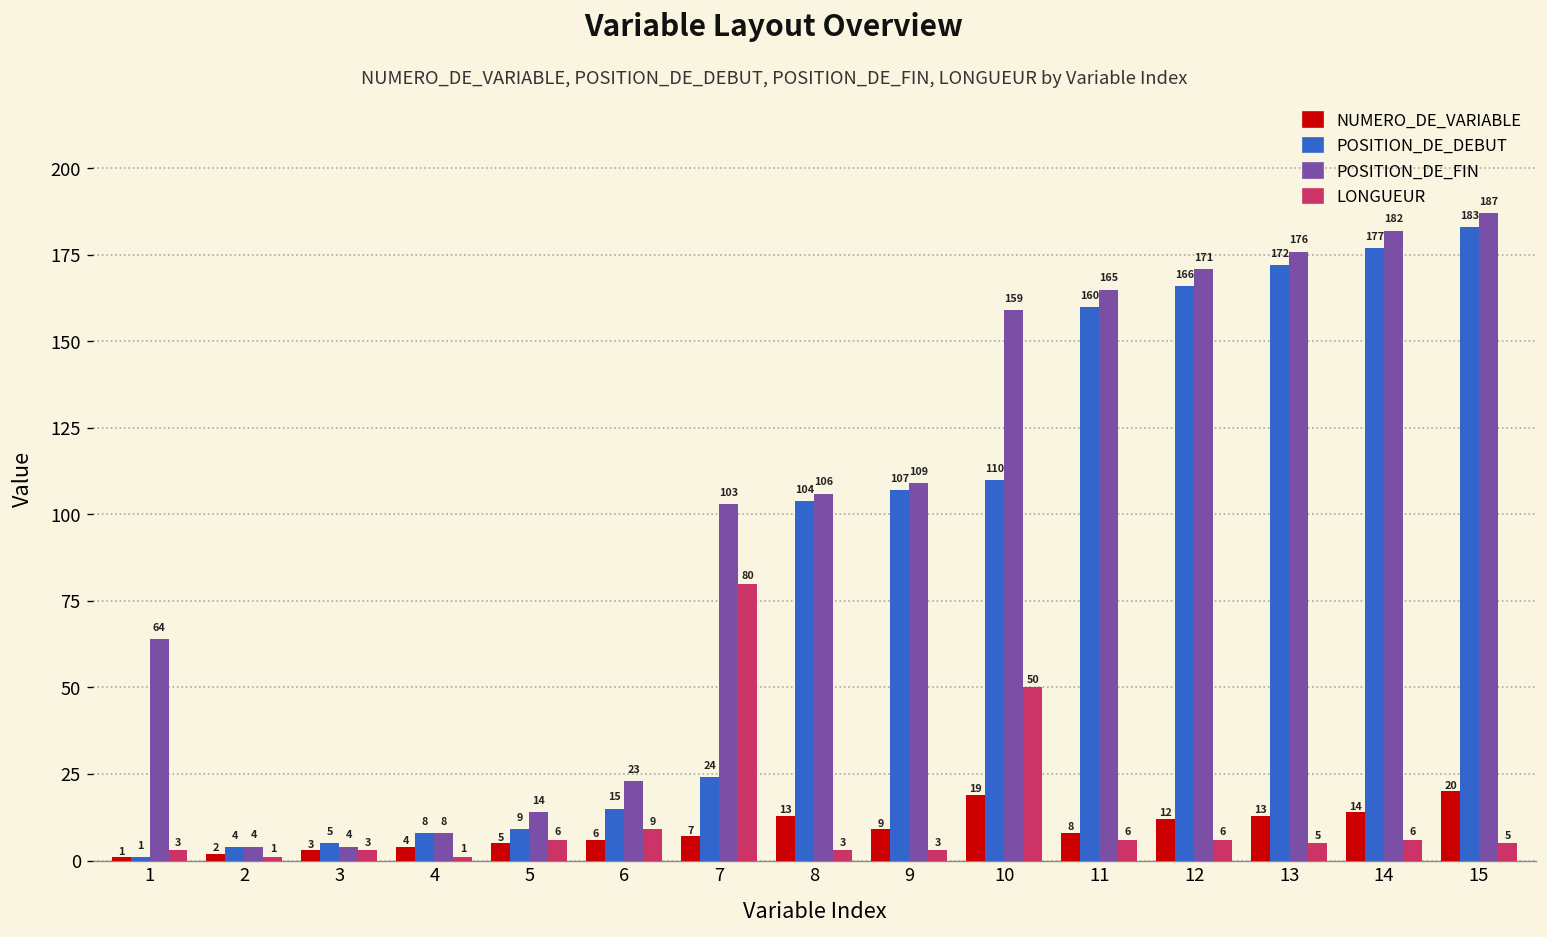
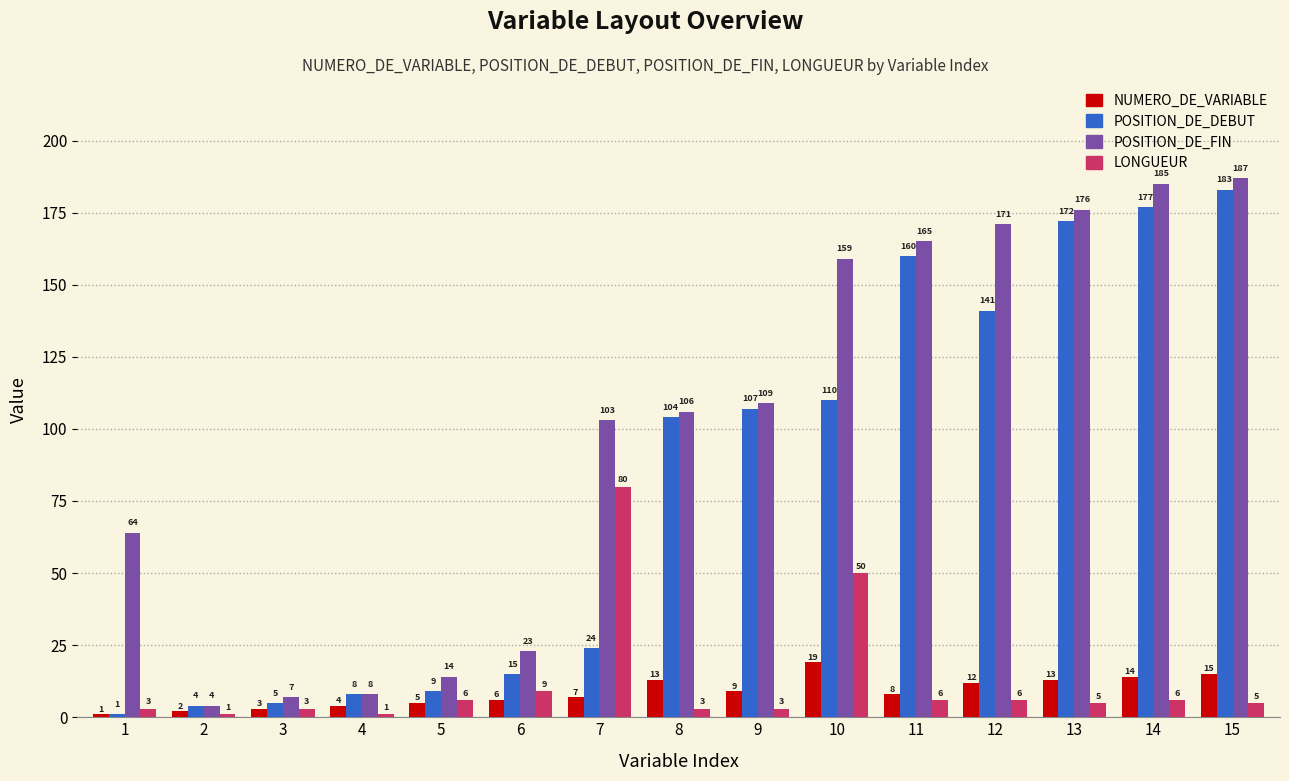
POSITION_DE_FIN, 3: 4 -> 7
POSITION_DE_DEBUT, 12: 166 -> 141
POSITION_DE_FIN, 14: 182 -> 185
NUMERO_DE_VARIABLE, 15: 20 -> 15
